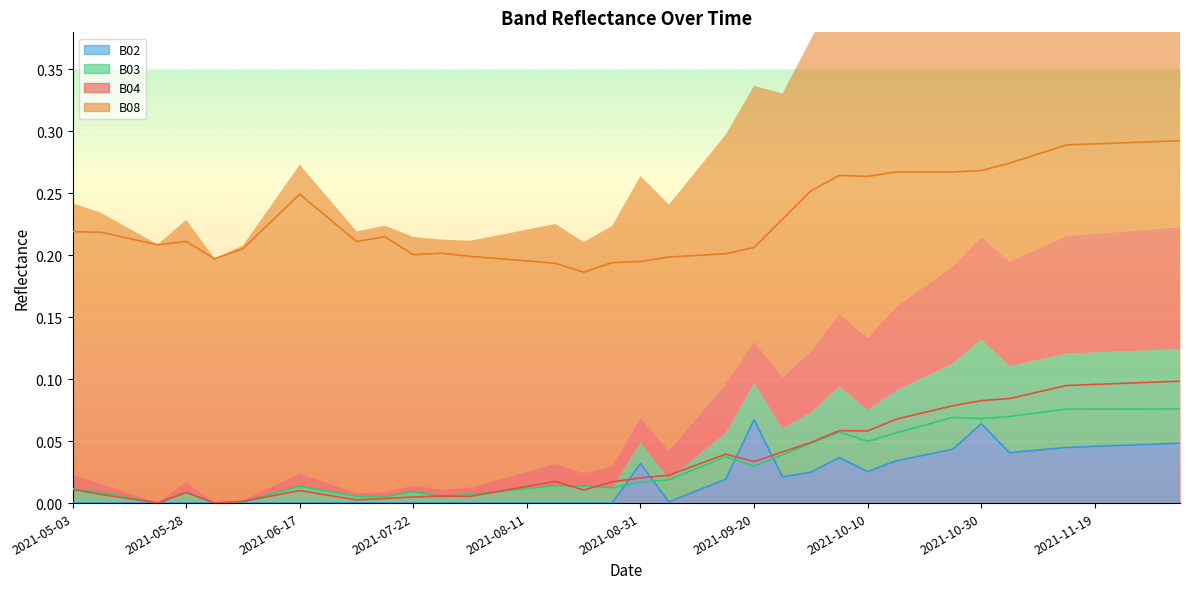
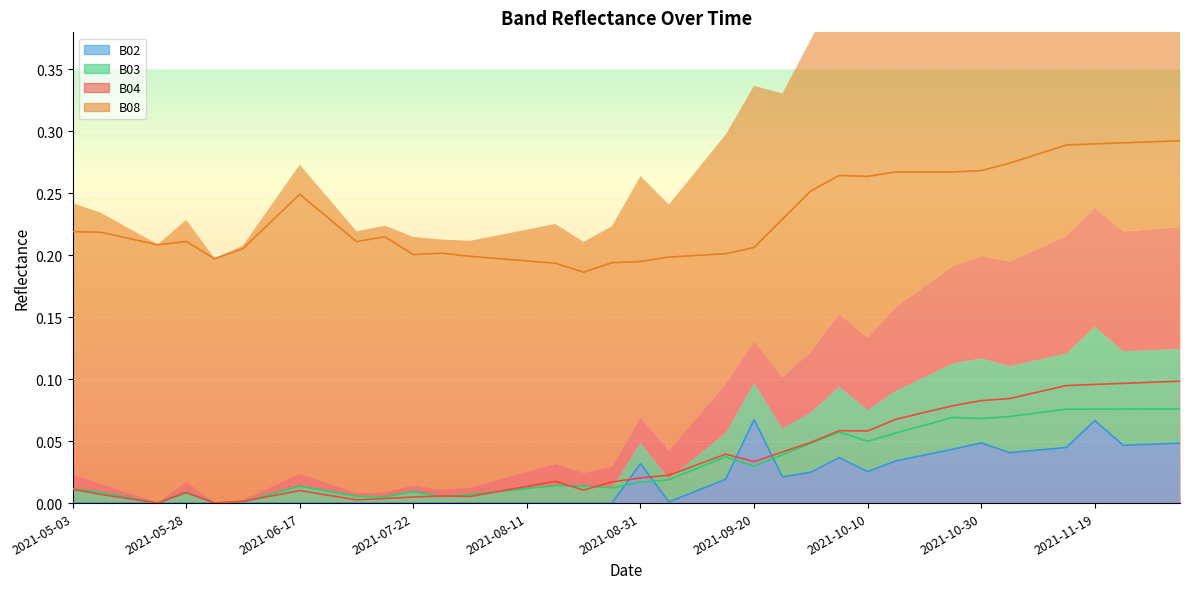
B02, 2021-10-30: 0.064 -> 0.049
B02, 2021-11-19: 0.046 -> 0.067
